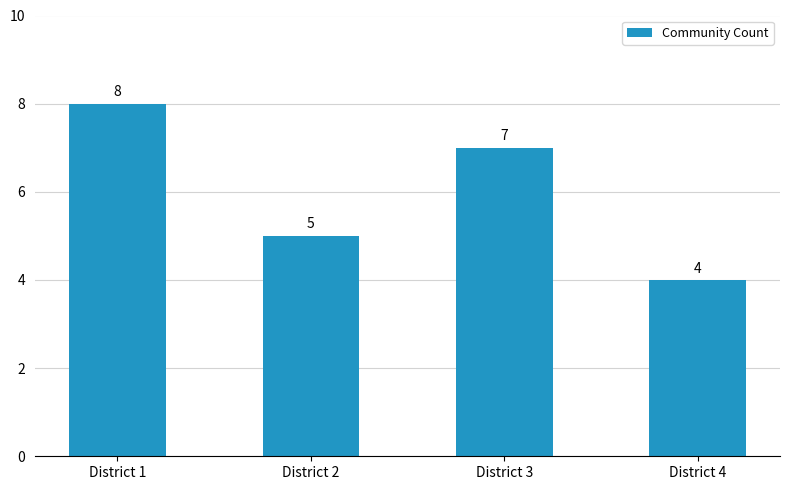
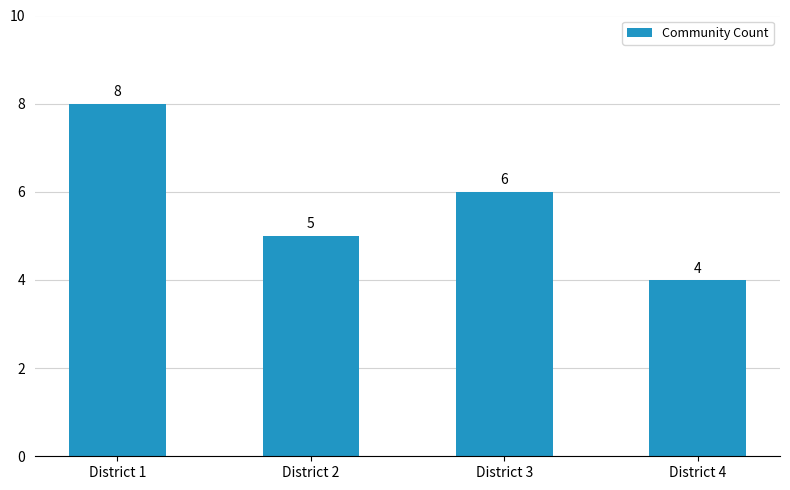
District 3: 7 -> 6
